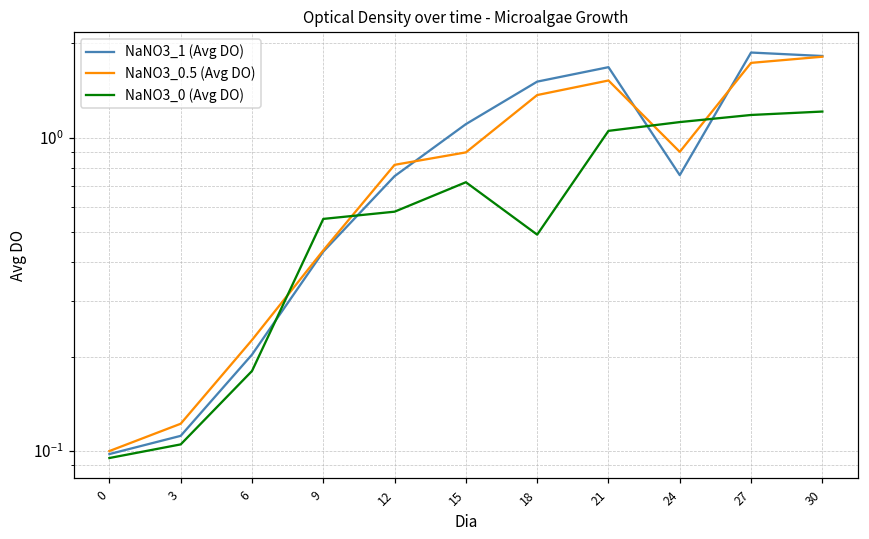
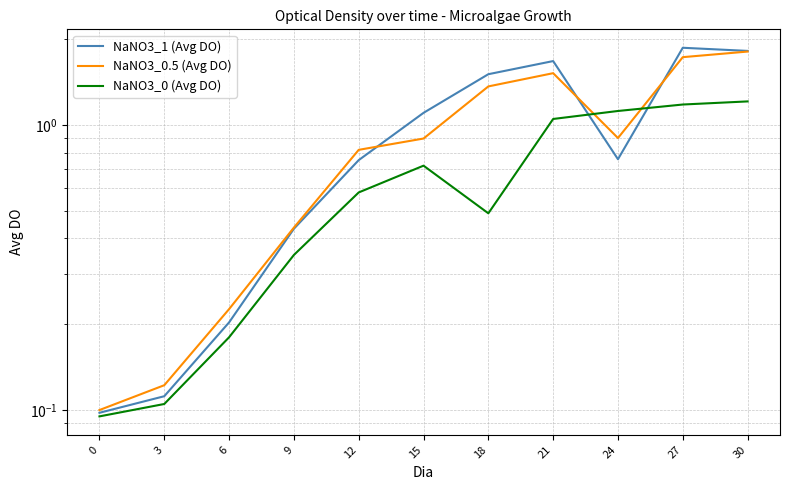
NaNO3_0 (Avg DO), 9: 0.55 -> 0.35
